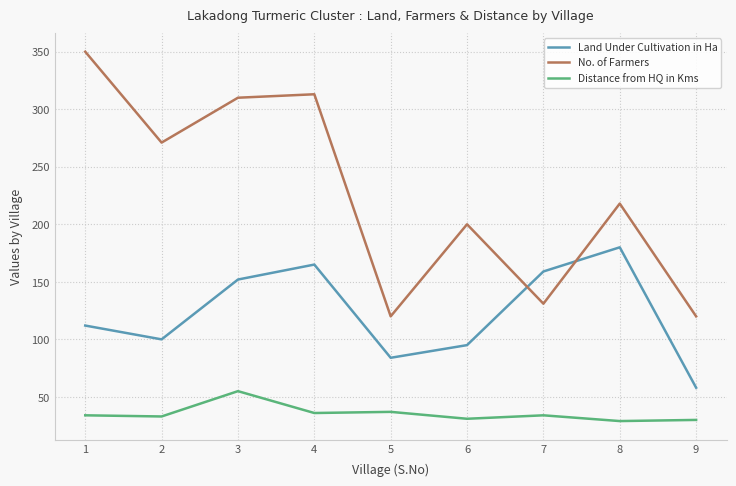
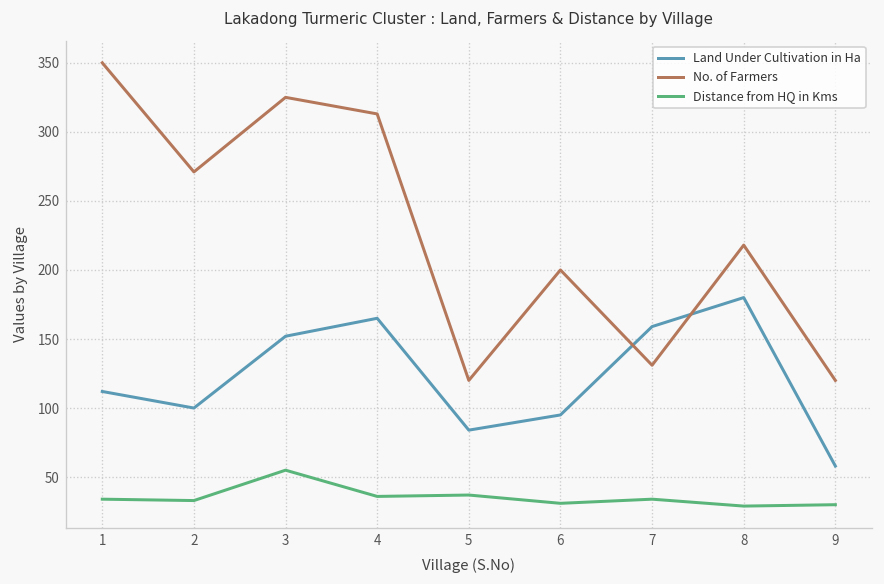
No. of Farmers, 3: 310 -> 325
